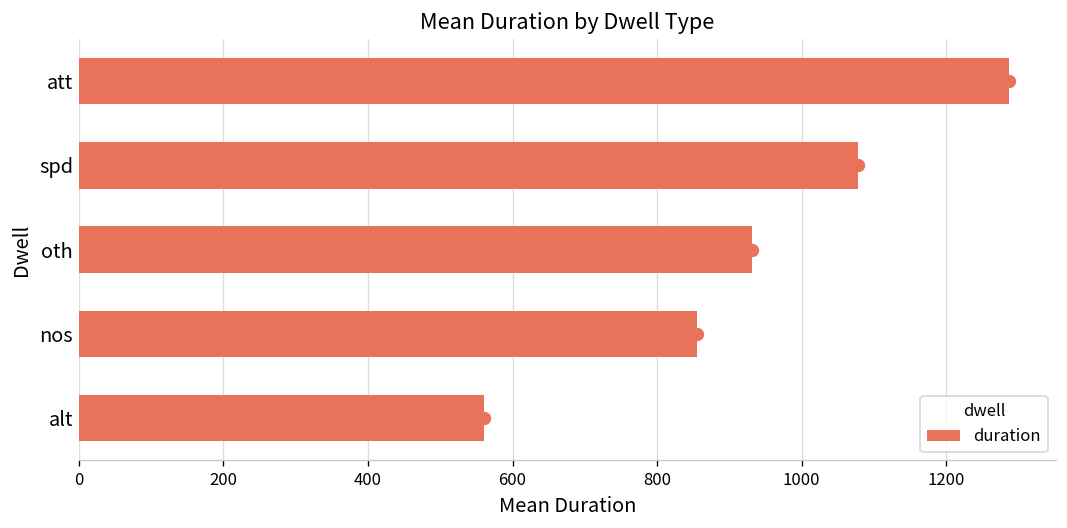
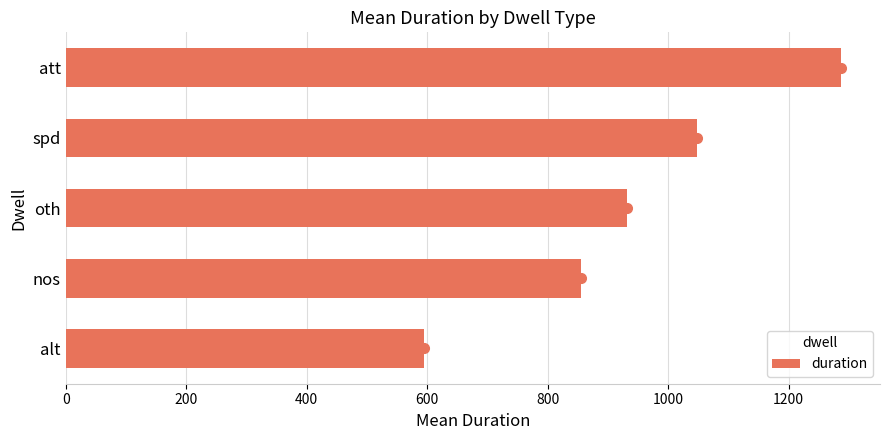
spd: 1080 -> 1050
alt: 560 -> 590
